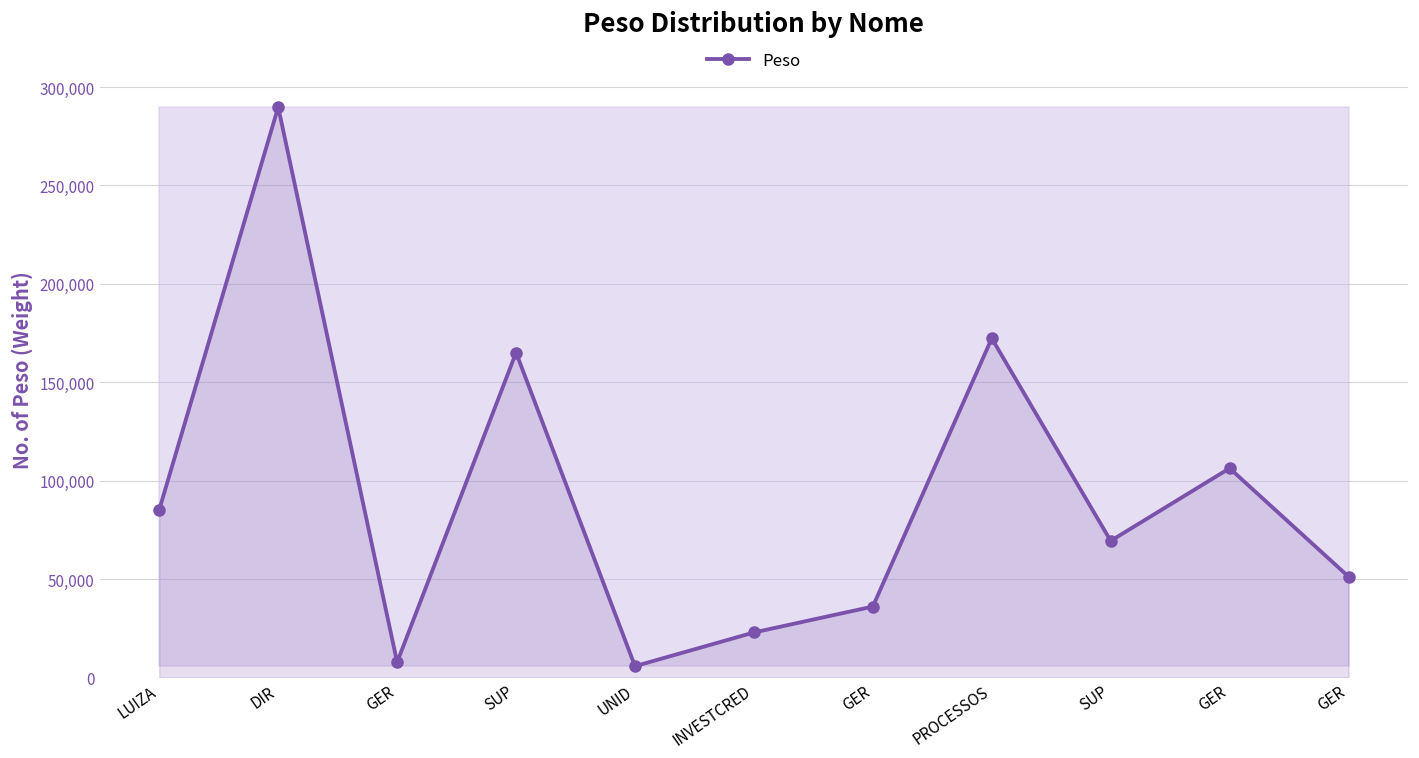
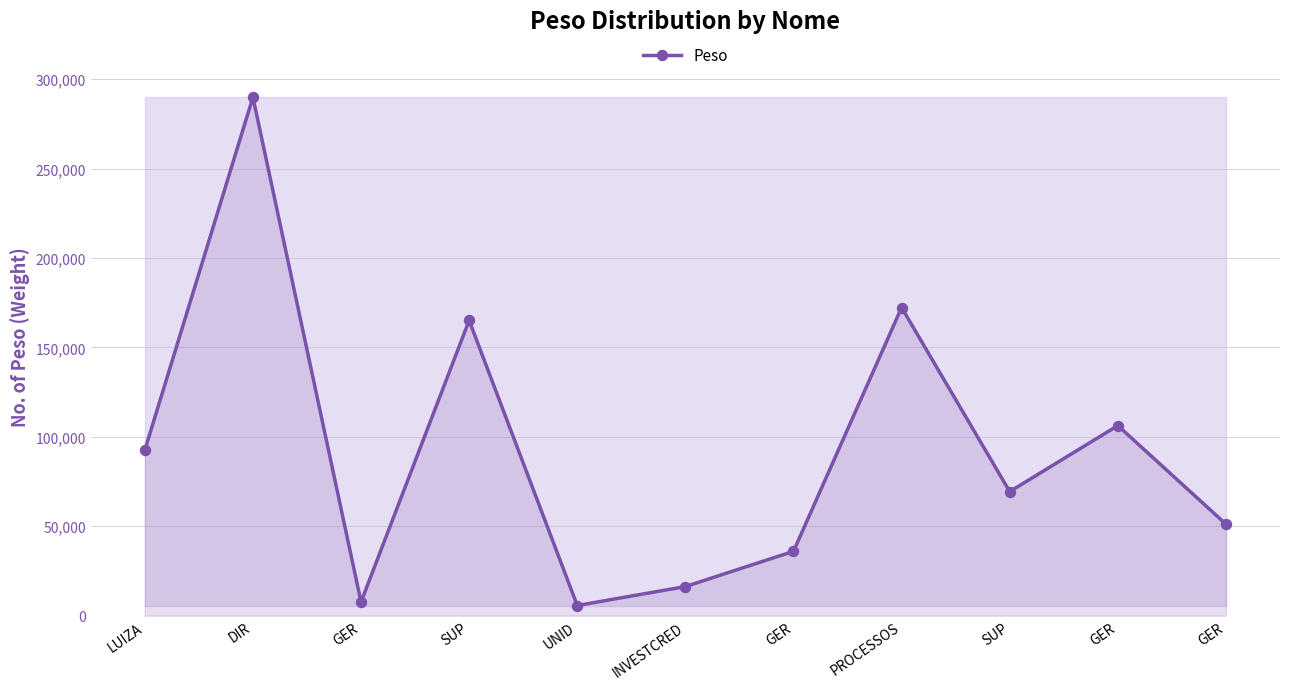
Peso, LUIZA: 85,000 -> 93,000
Peso, INVESTCRED: 23,000 -> 16,000
